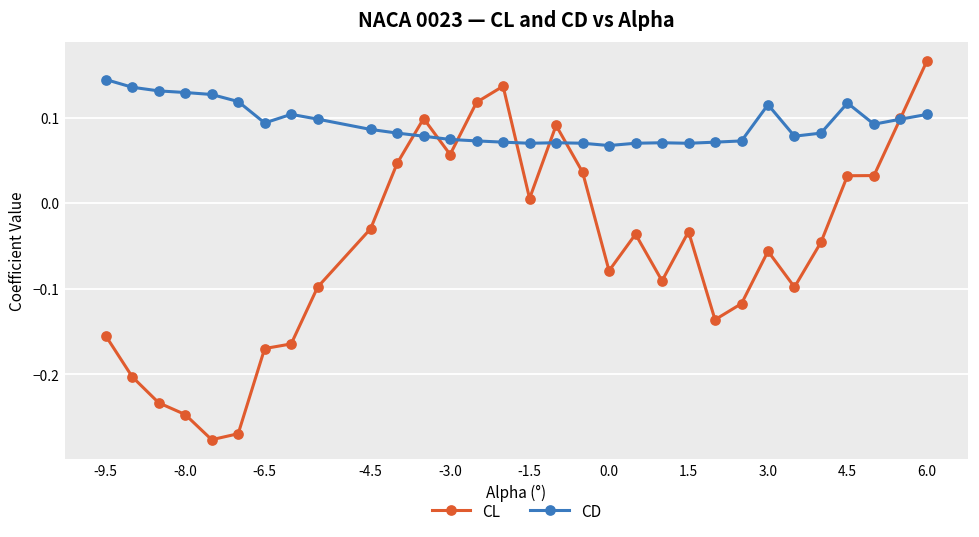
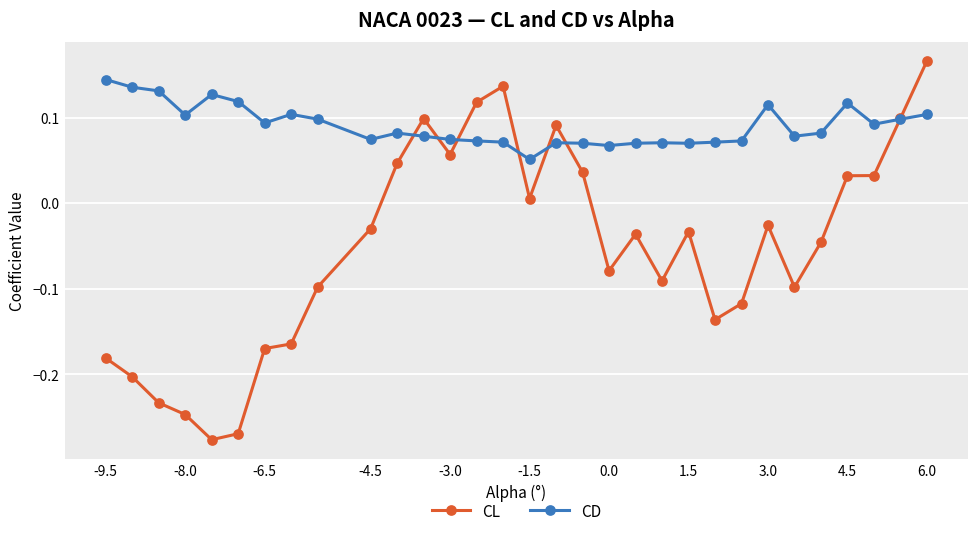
CL, -9.5: -0.16 -> -0.18
CD, -8.0: 0.13 -> 0.10
CD, -4.5: 0.09 -> 0.07
CD, -1.5: 0.07 -> 0.05
CL, 3.0: -0.06 -> -0.03
